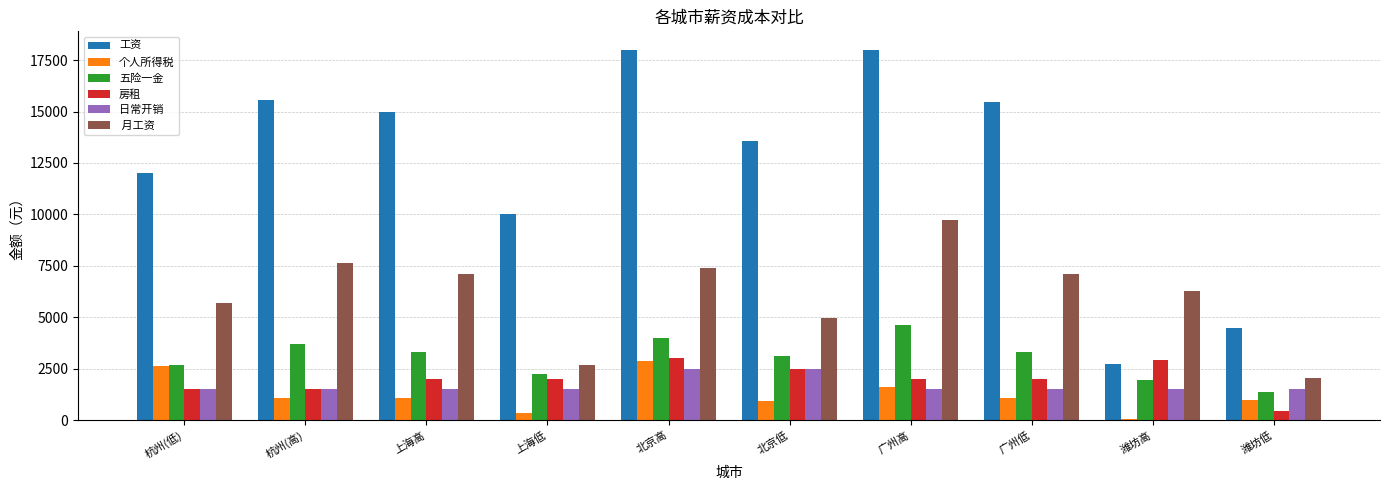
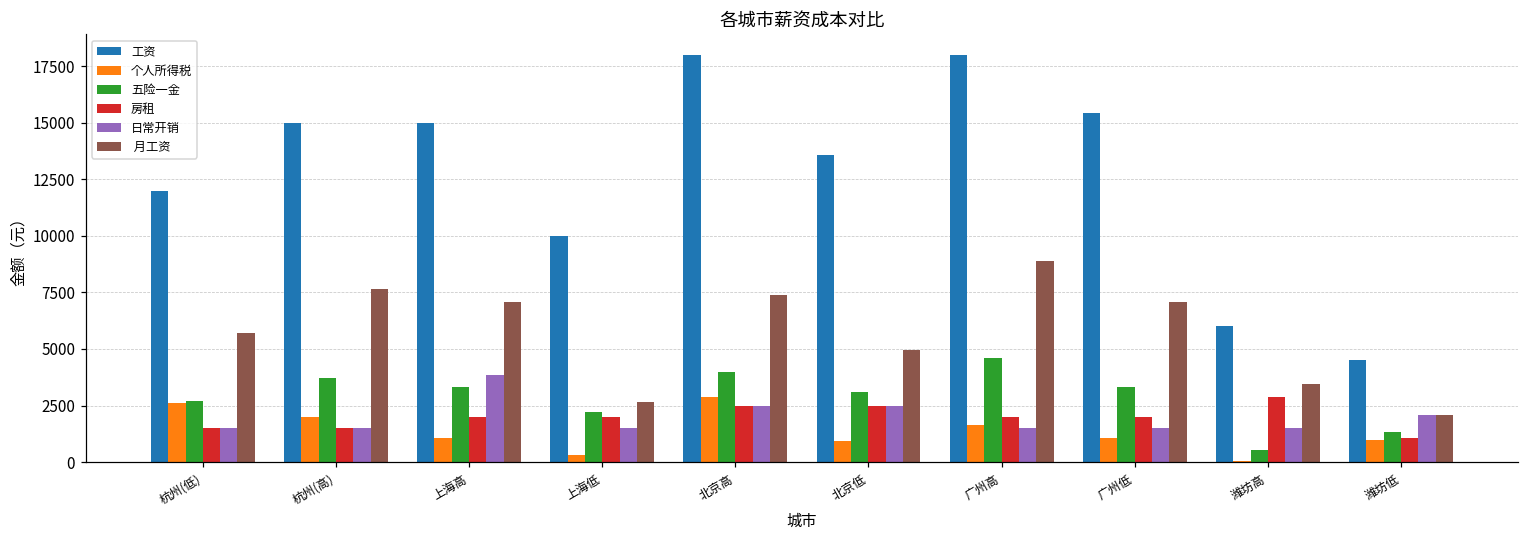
工资, 杭州(高): 15600 -> 15000
个人所得税, 杭州(高): 1100 -> 2000
日常开销, 上海高: 1500 -> 3800
房租, 北京高: 3000 -> 2500
月工资, 广州高: 9700 -> 8900
工资, 潍坊高: 2700 -> 6000
五险一金, 潍坊高: 1900 -> 500
月工资, 潍坊高: 6300 -> 3400
房租, 潍坊低: 500 -> 1100
日常开销, 潍坊低: 1500 -> 2100
